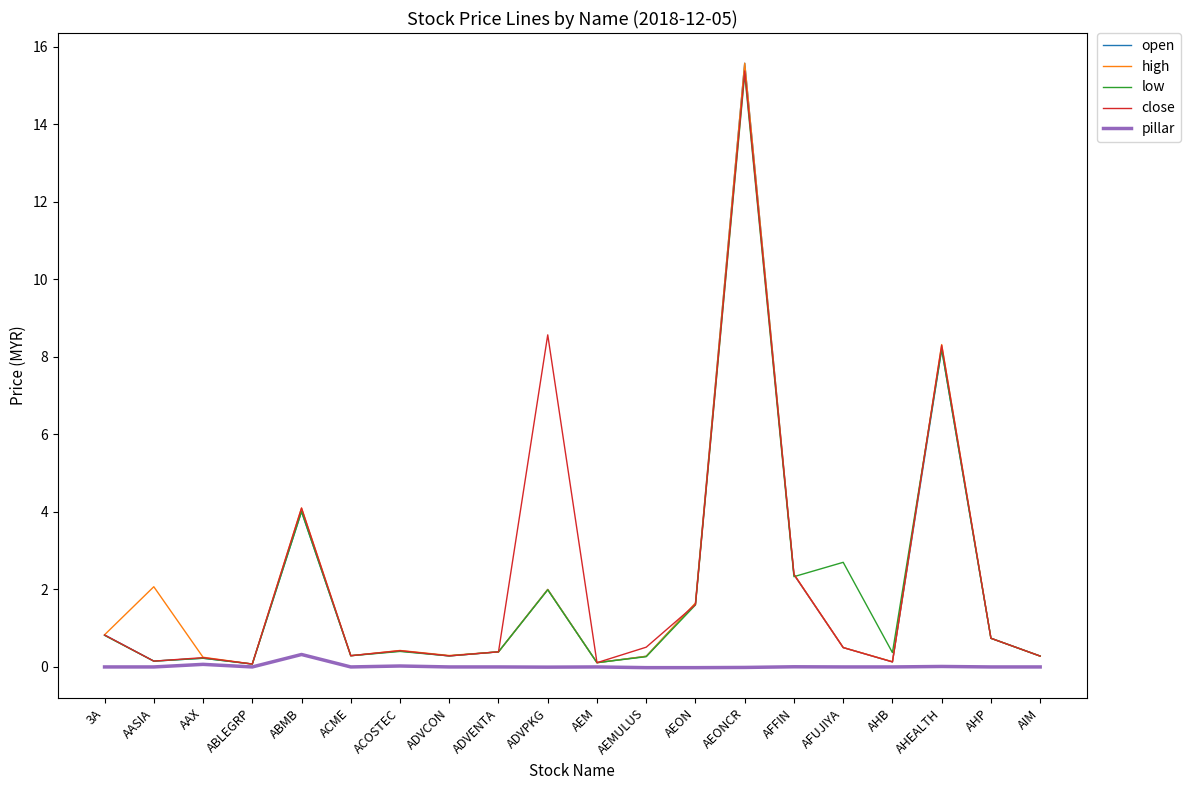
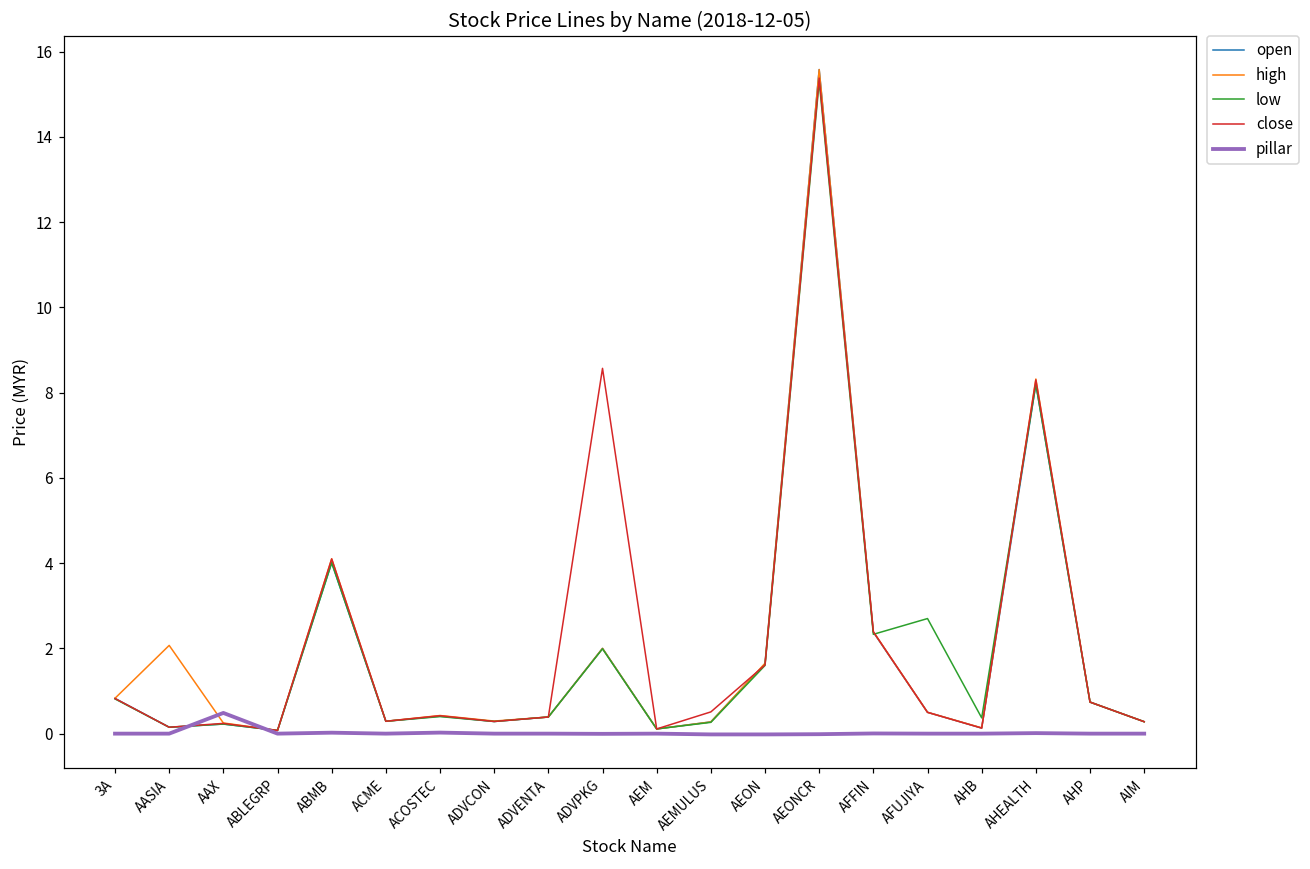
pillar, AAX: 0.1 -> 0.5
pillar, ABMB: 0.3 -> 0.0
